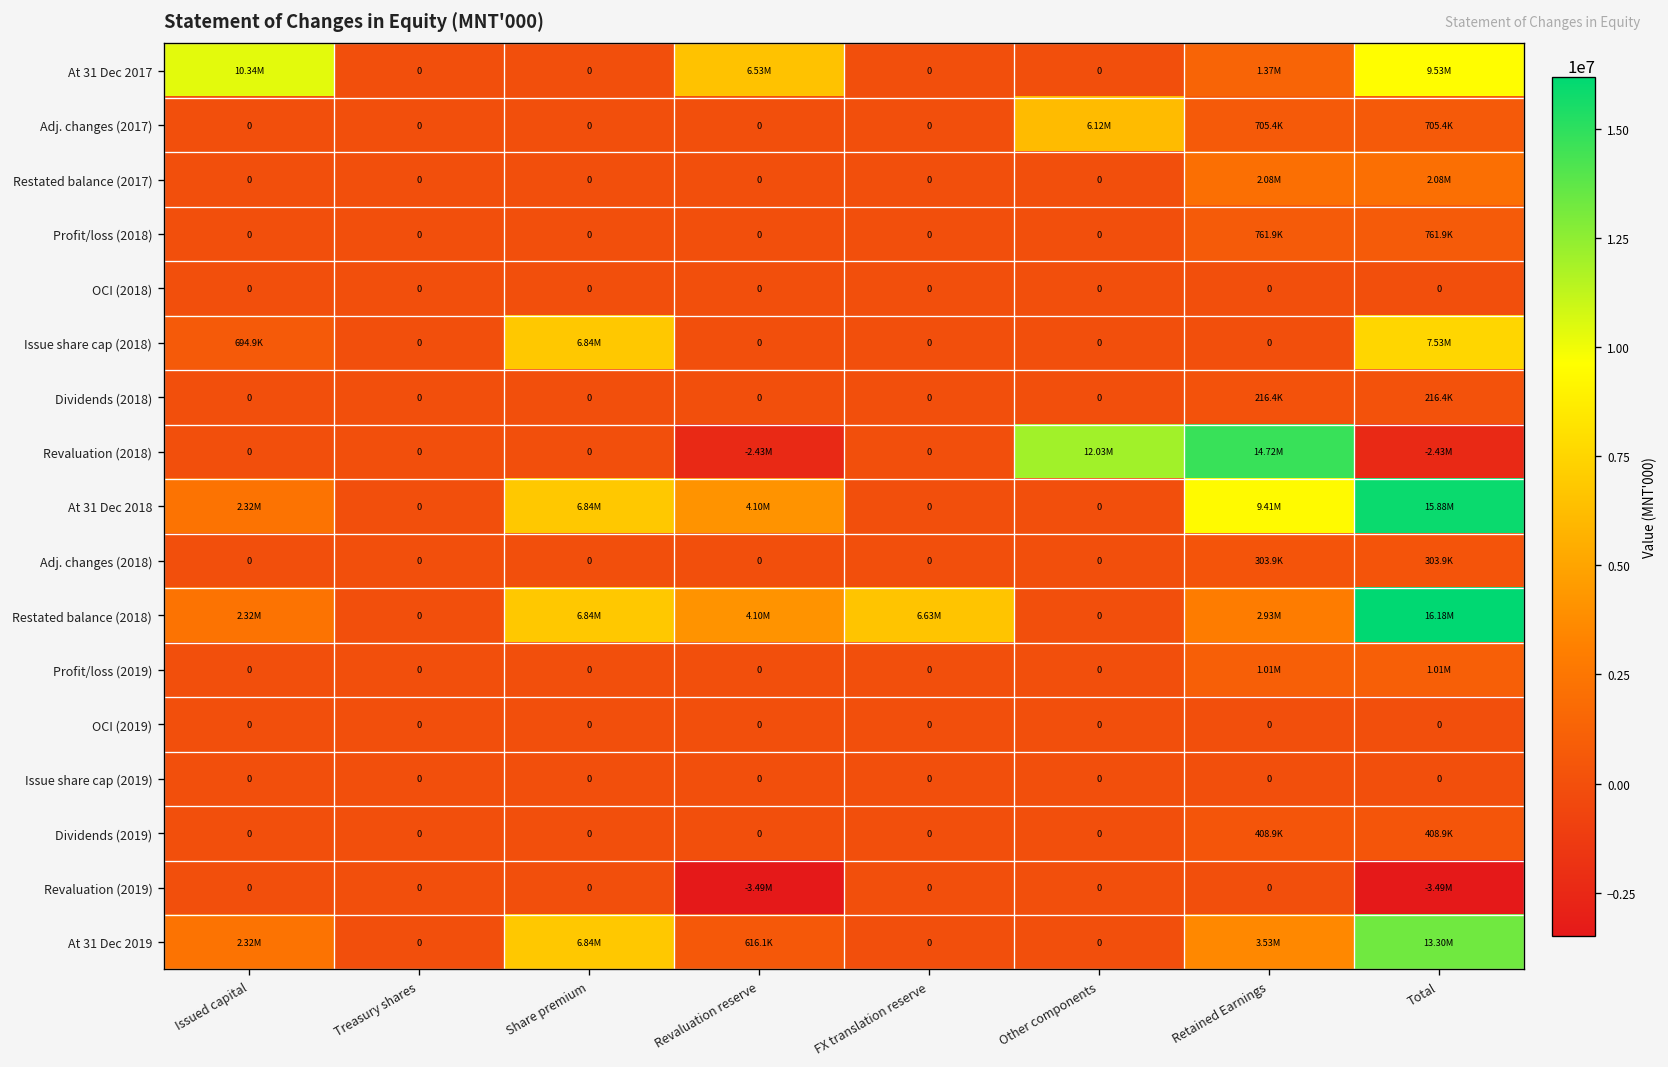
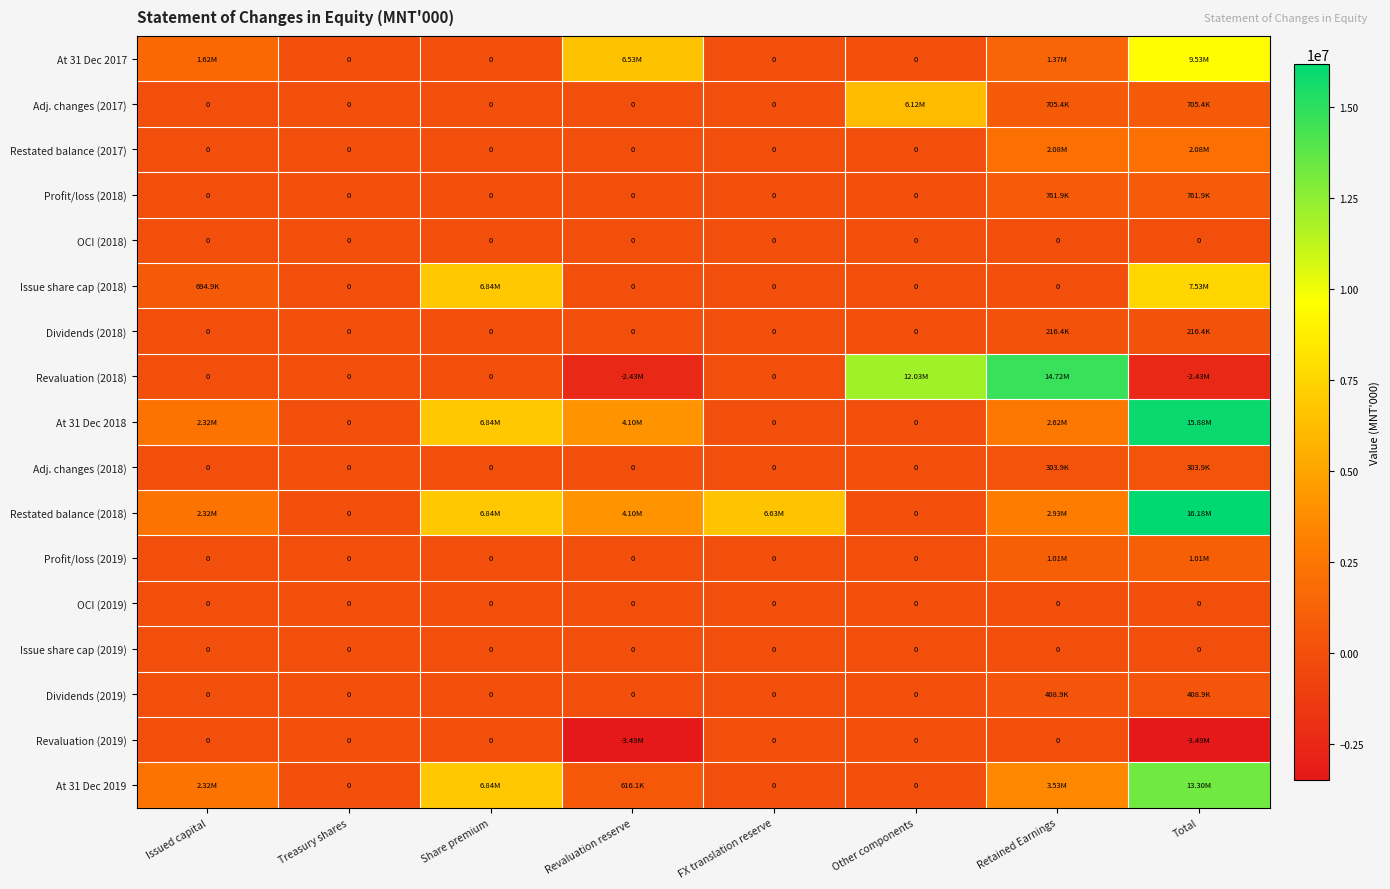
At 31 Dec 2017, Issued capital: 10.34M -> 1.62M
At 31 Dec 2018, Retained Earnings: 9.41M -> 2.62M
